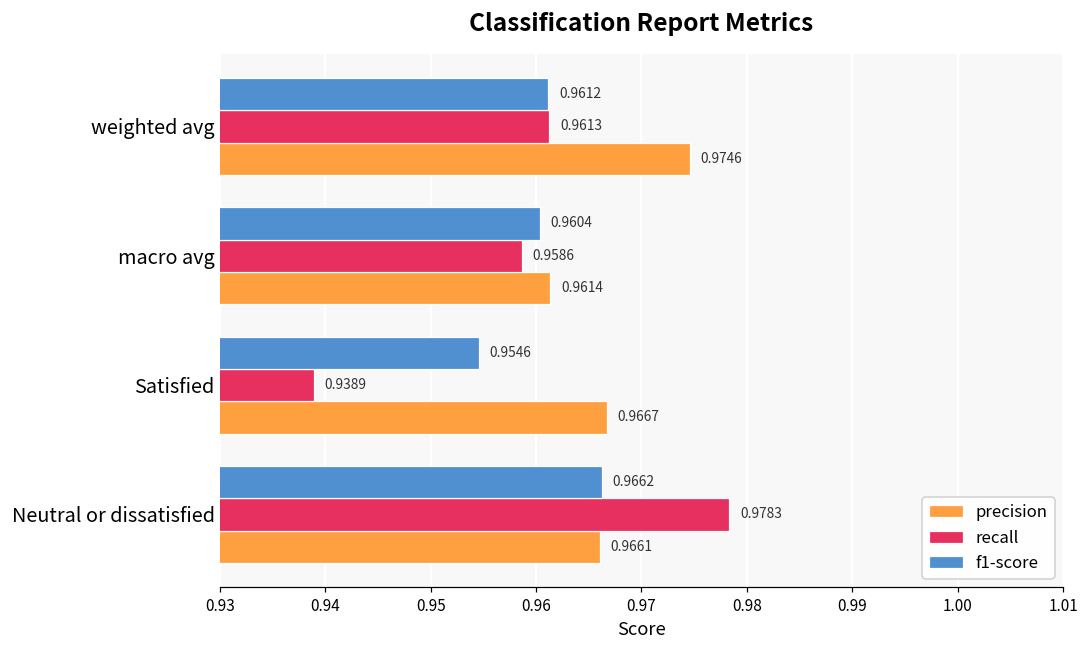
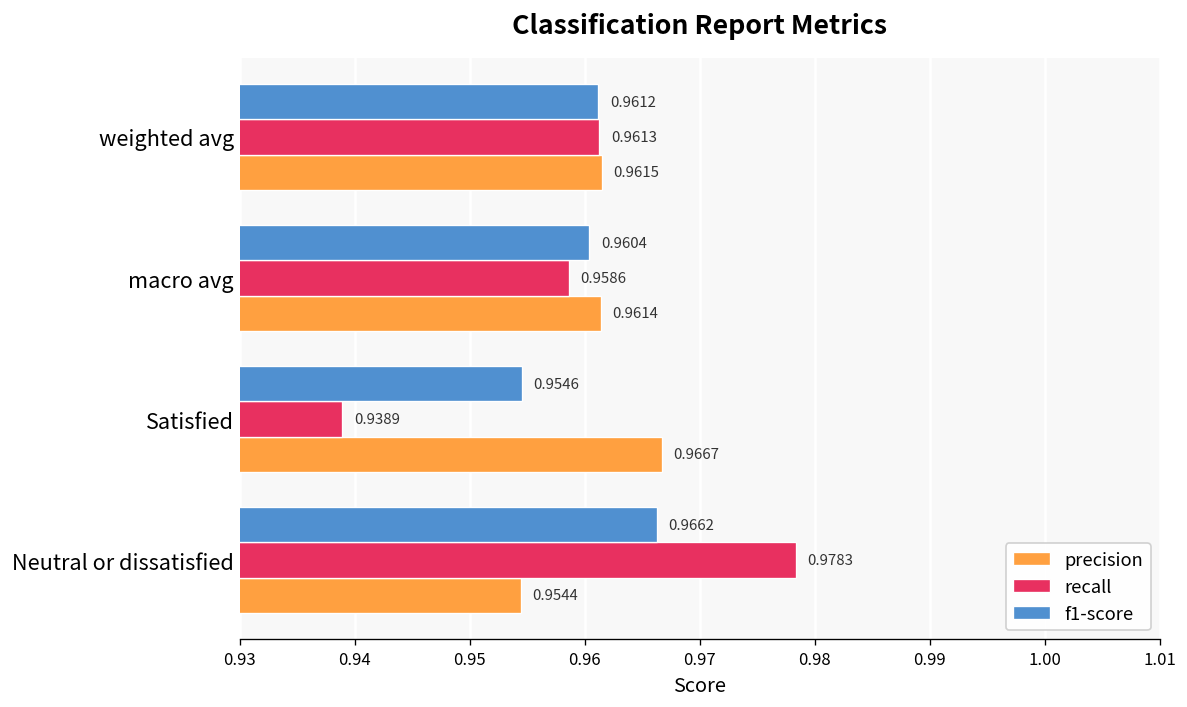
precision, weighted avg: 0.9746 -> 0.9615
precision, Neutral or dissatisfied: 0.9661 -> 0.9544
